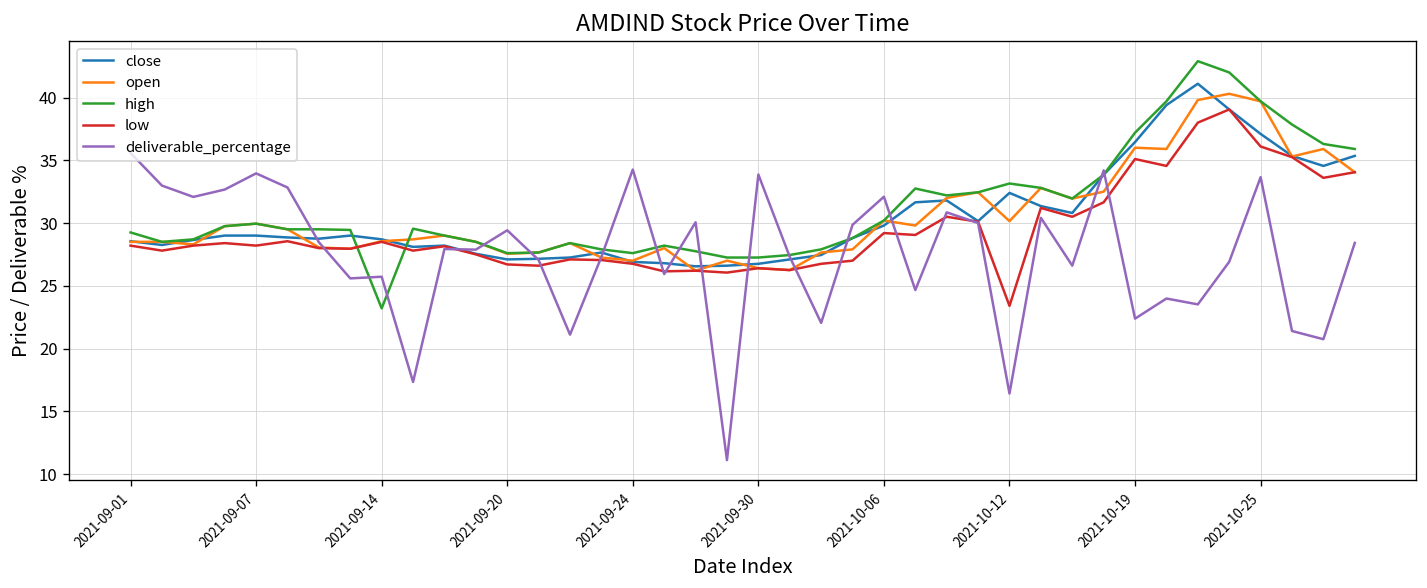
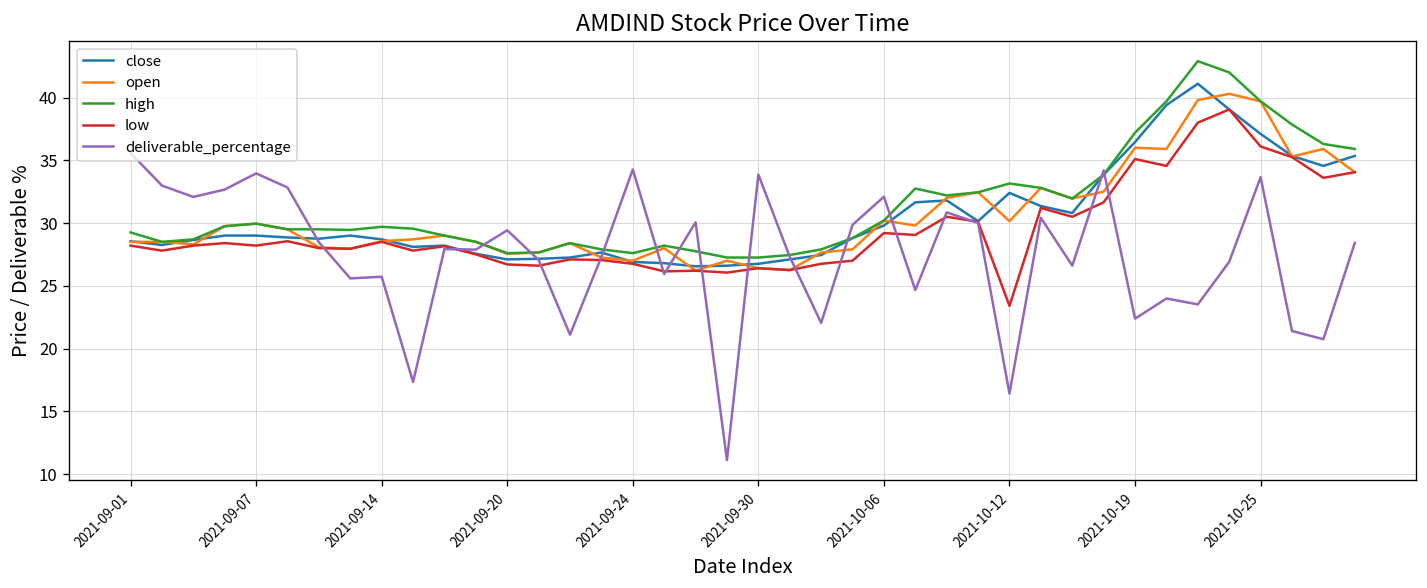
high, 2021-09-14: 23.2 -> 29.7
